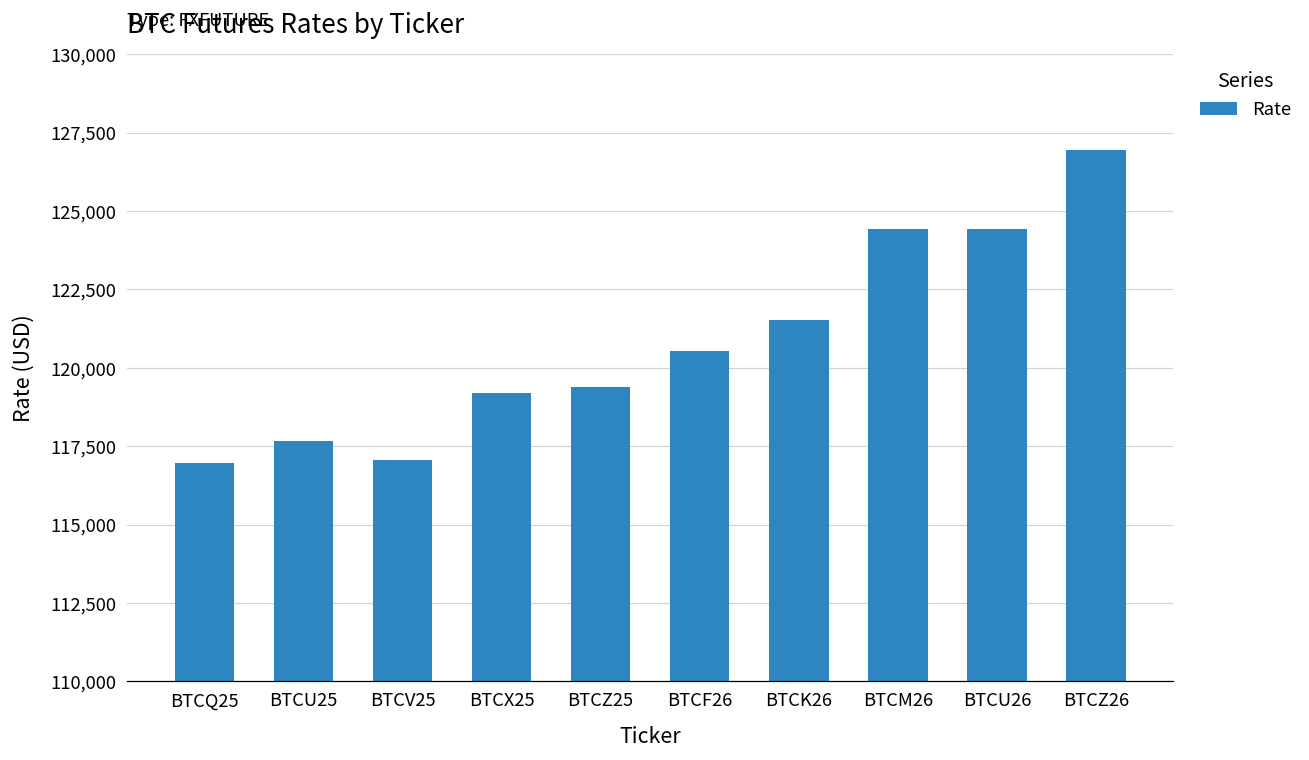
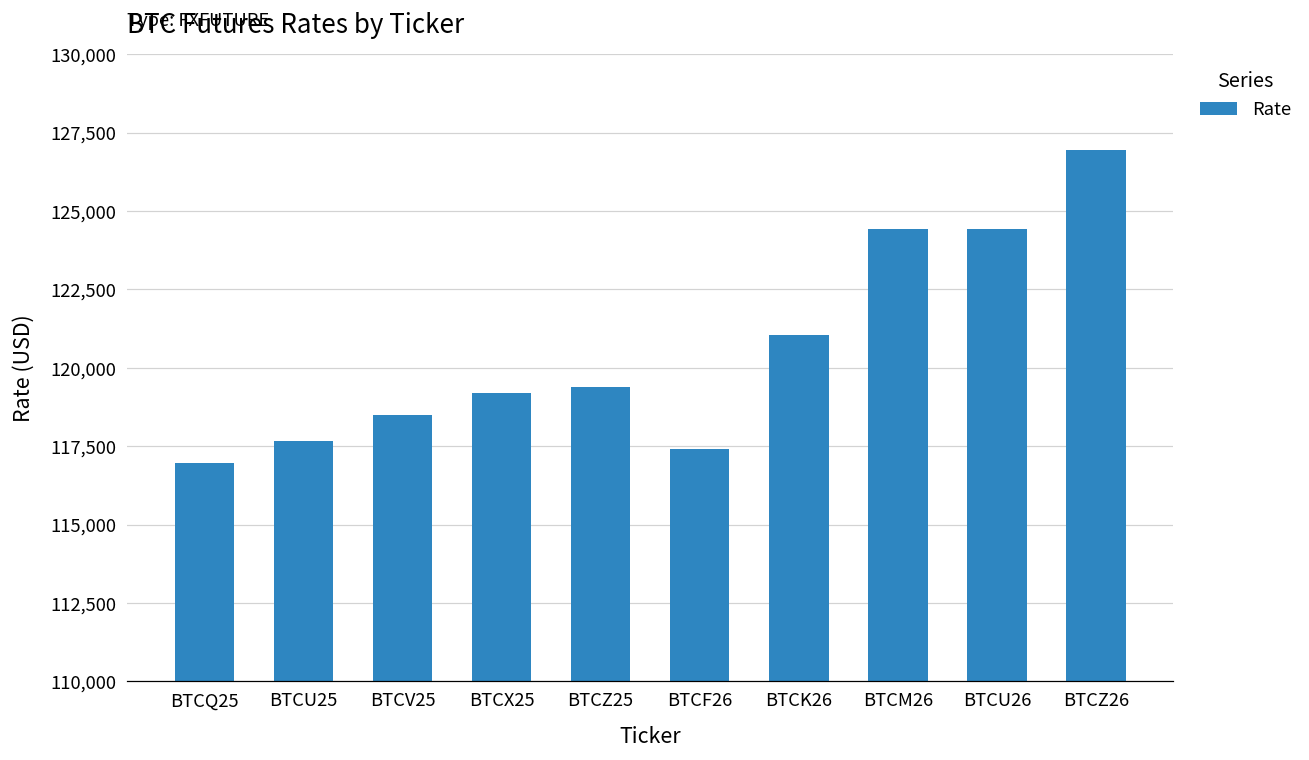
BTCV25: 117,100 -> 118,500
BTCF26: 120,600 -> 117,400
BTCK26: 121,500 -> 121,000
